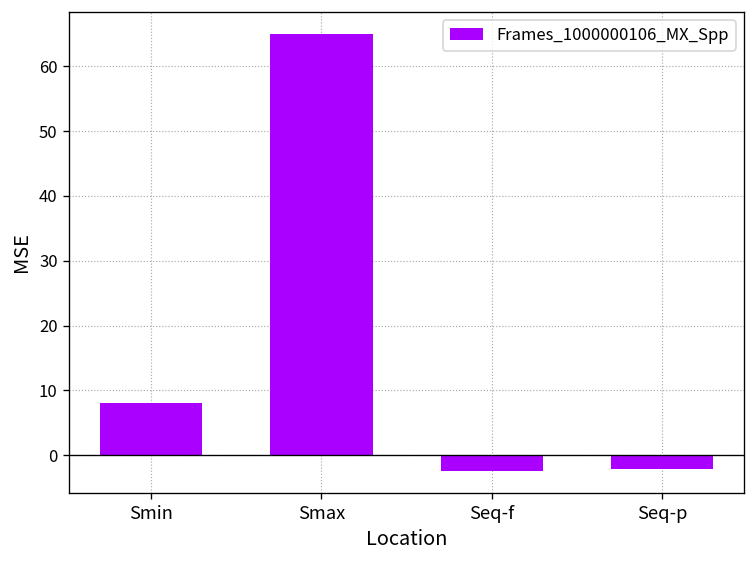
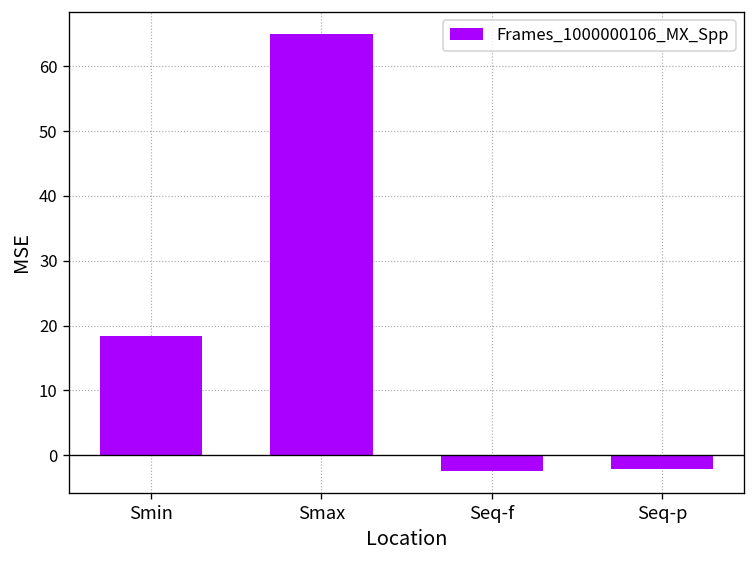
Smin: 8 -> 18
